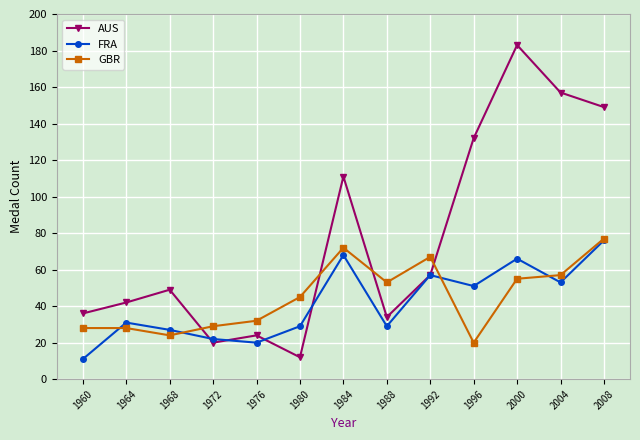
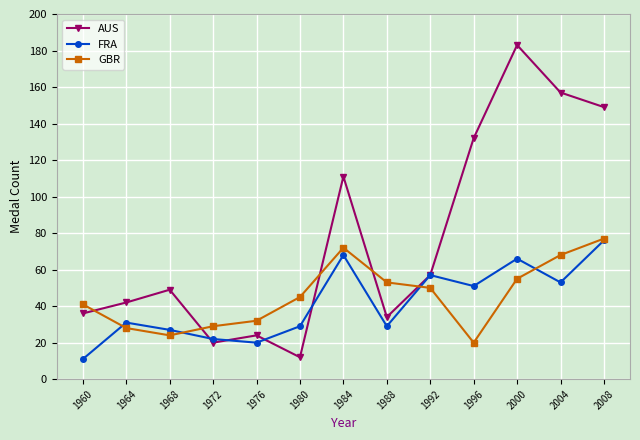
GBR, 1960: 28 -> 41
GBR, 1992: 67 -> 50
GBR, 2004: 57 -> 68
